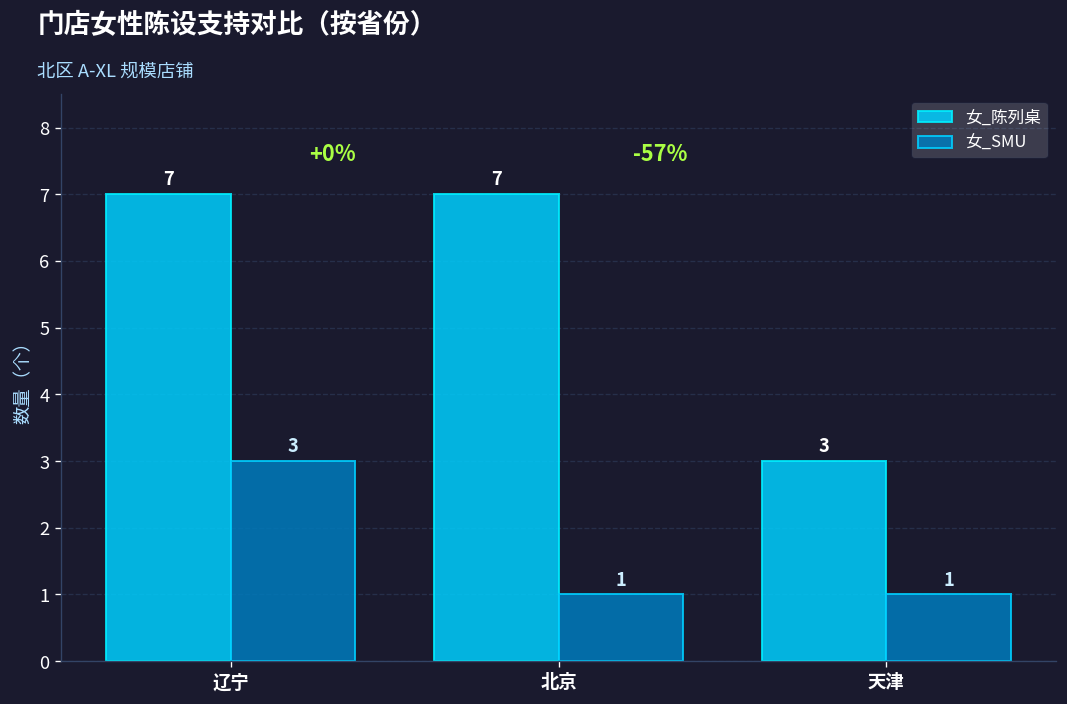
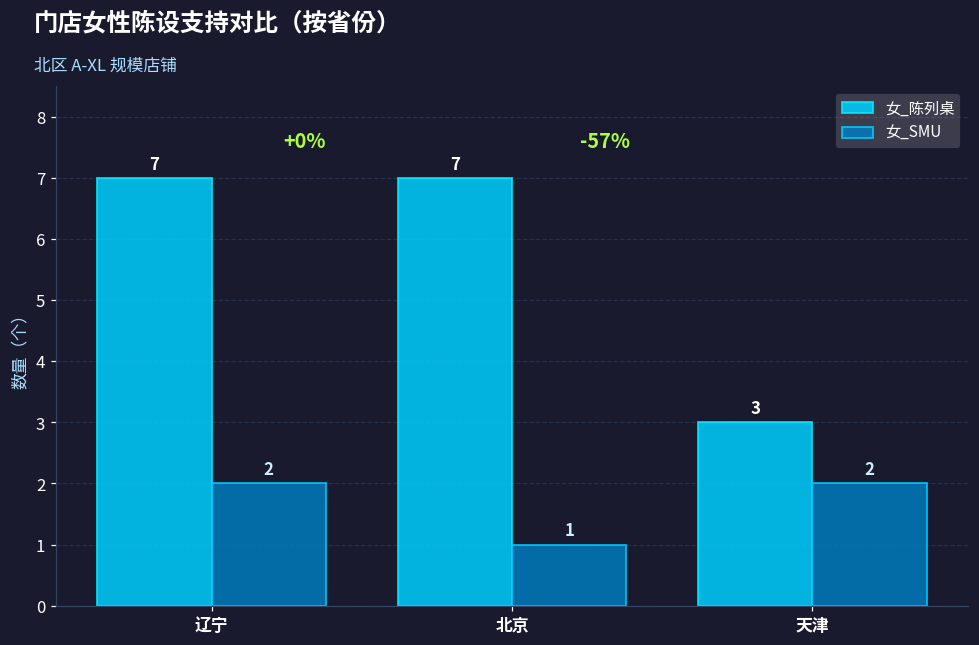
女_SMU, 辽宁: 3 -> 2
女_SMU, 天津: 1 -> 2
